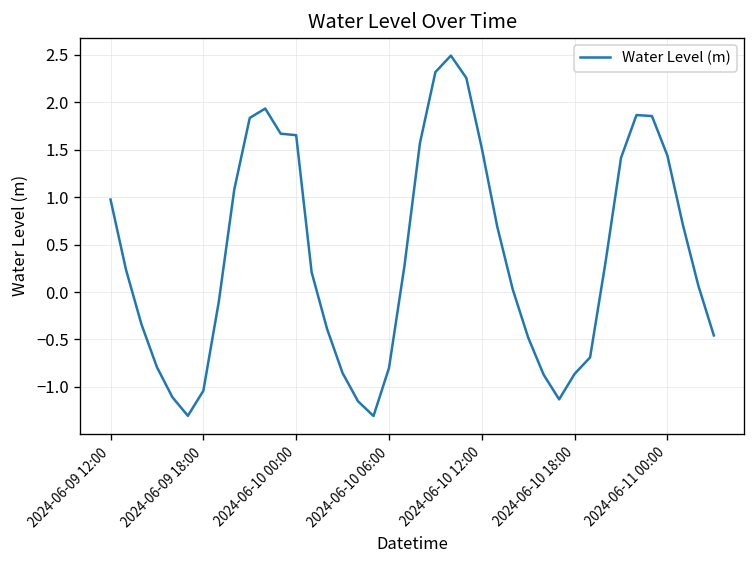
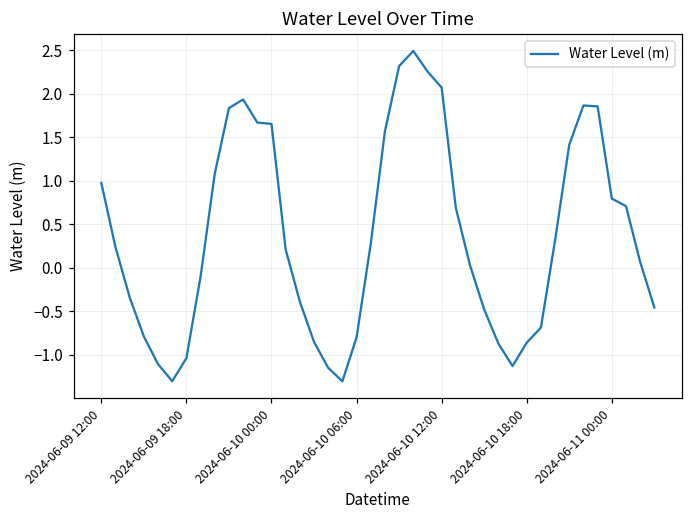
2024-06-10 12:00: 1.5 -> 2.1
2024-06-11 00:00: 1.4 -> 0.8
